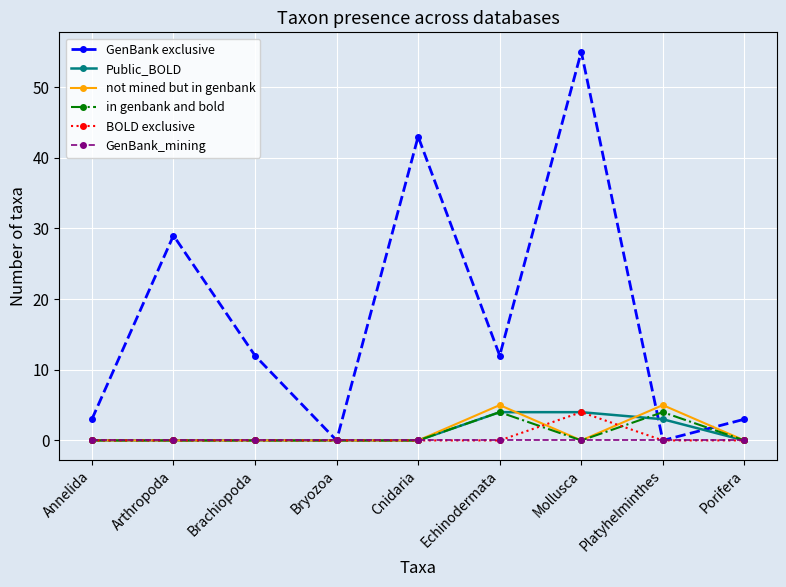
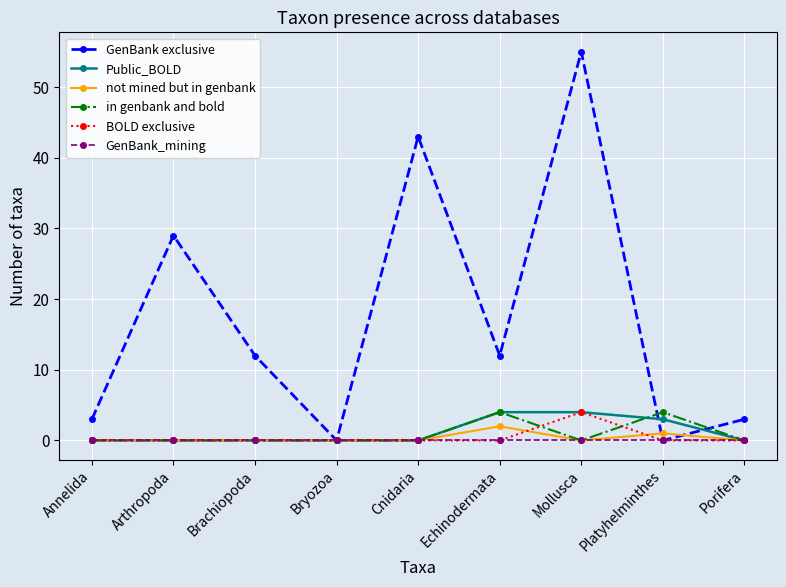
not mined but in genbank, Echinodermata: 5 -> 2
not mined but in genbank, Platyhelminthes: 5 -> 1
